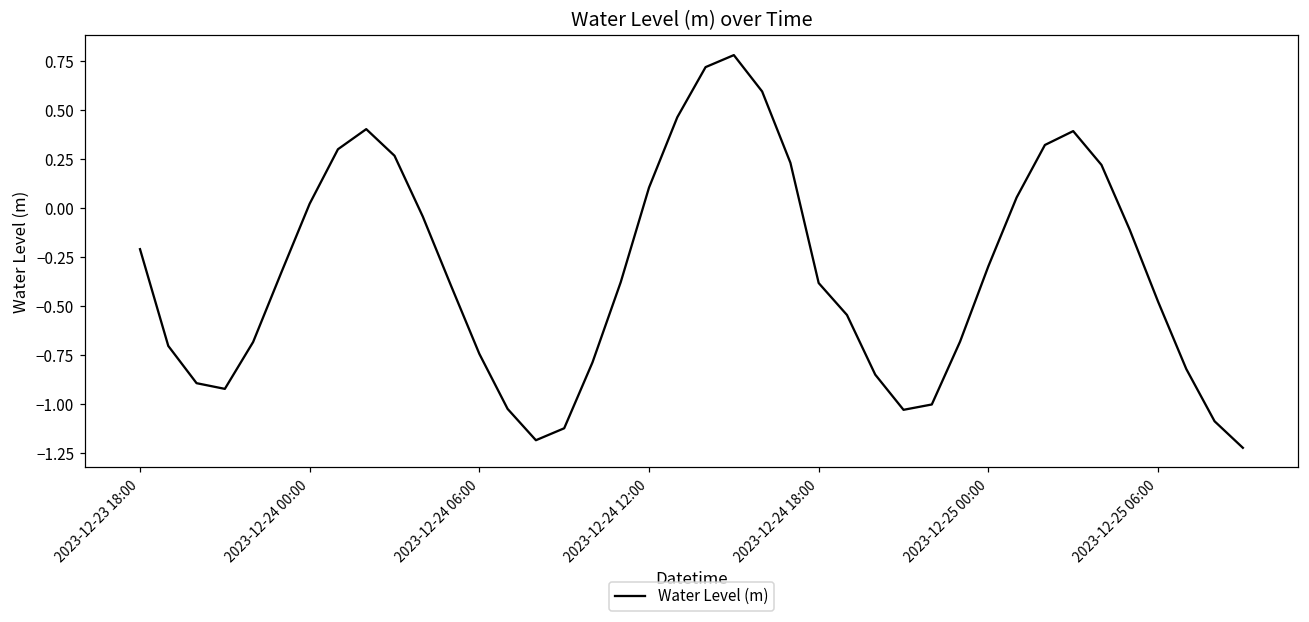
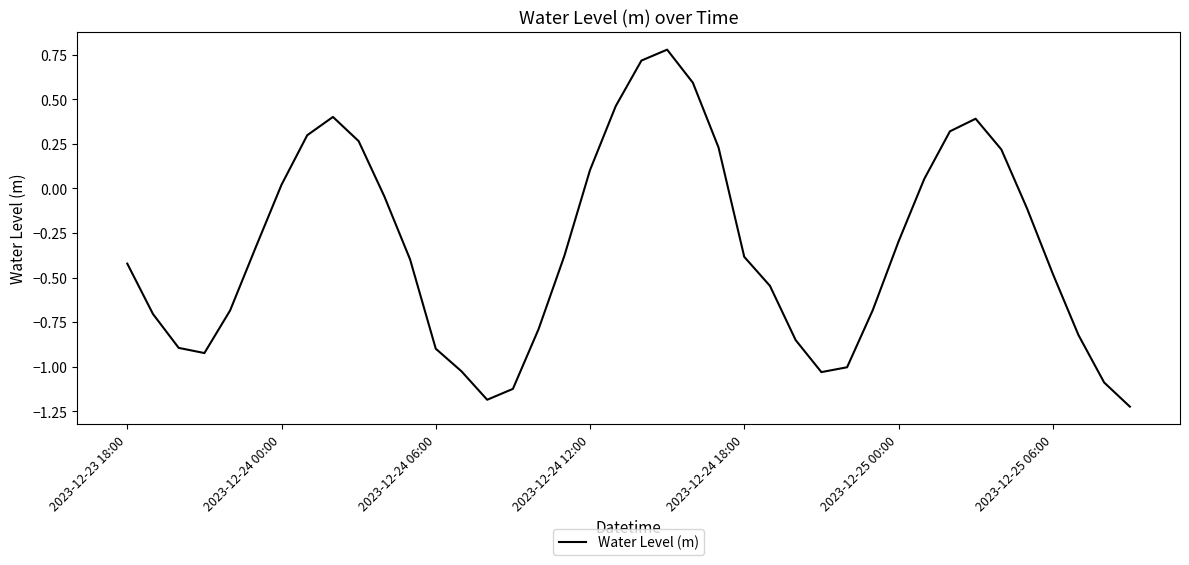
2023-12-23 18:00: -0.21 -> -0.42
2023-12-24 06:00: -0.74 -> -0.90
